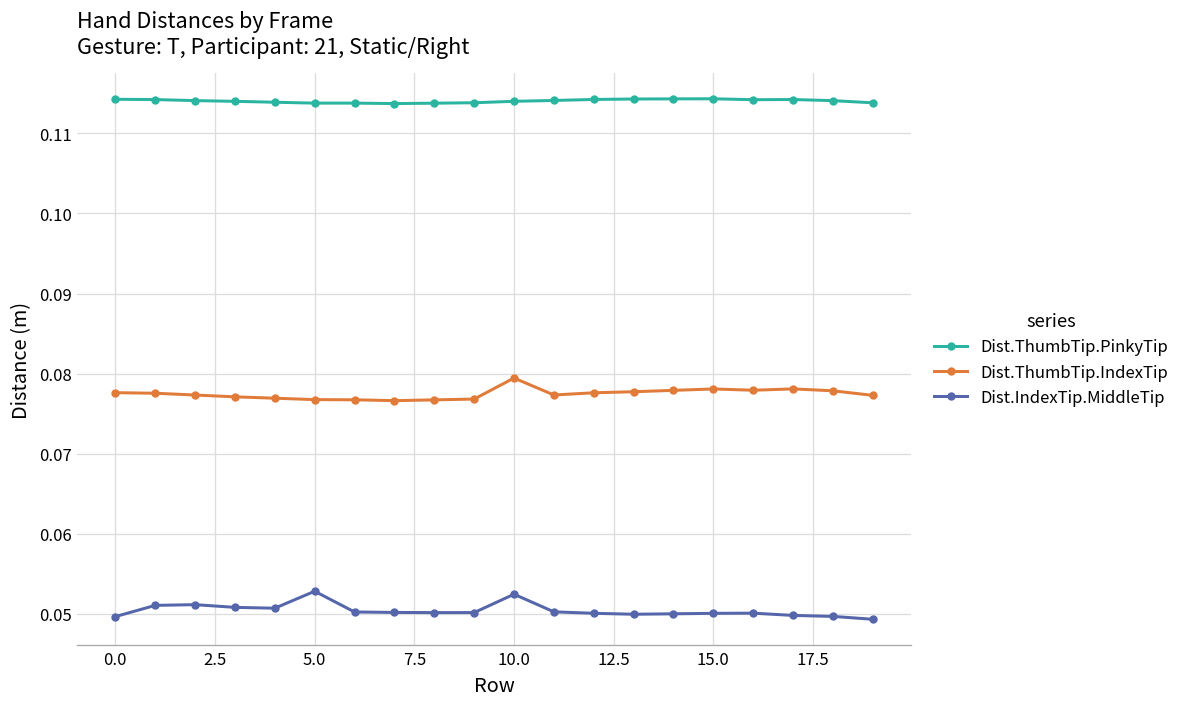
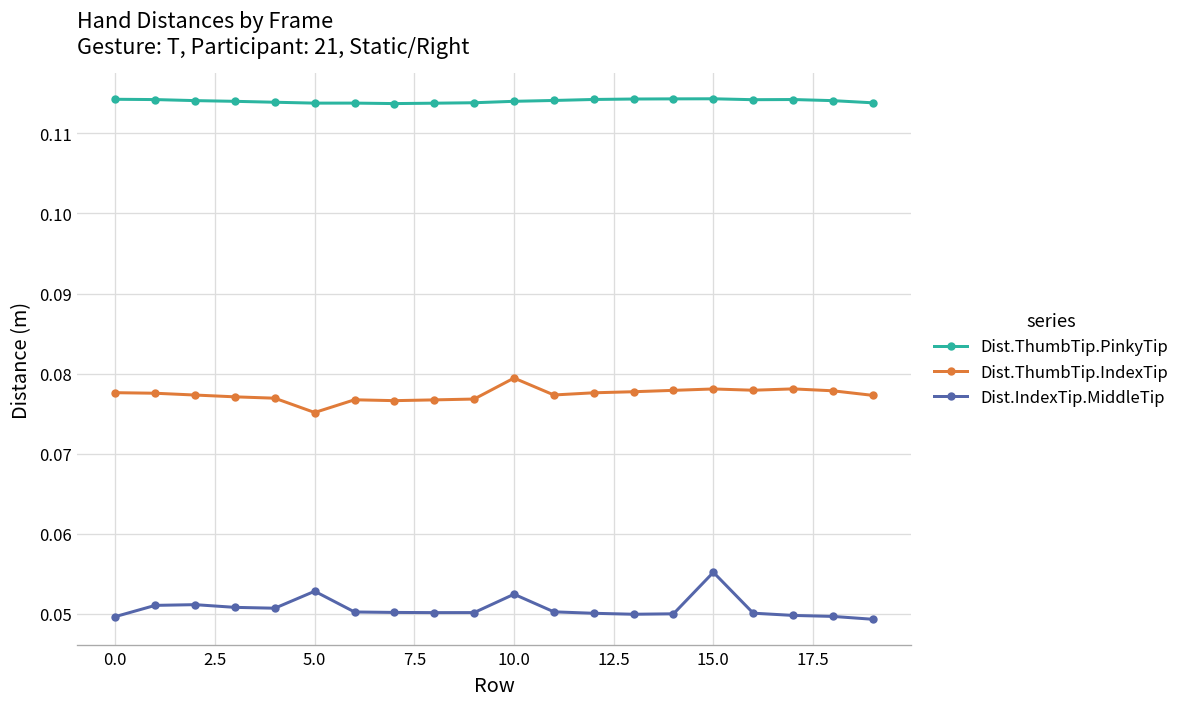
Dist.ThumbTip.IndexTip, 5.0: 0.077 -> 0.075
Dist.IndexTip.MiddleTip, 15.0: 0.050 -> 0.055
